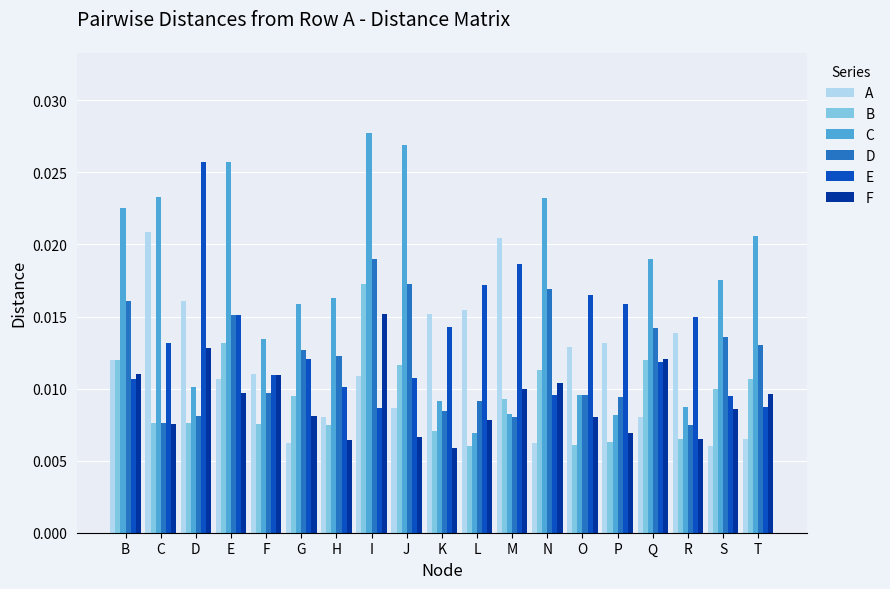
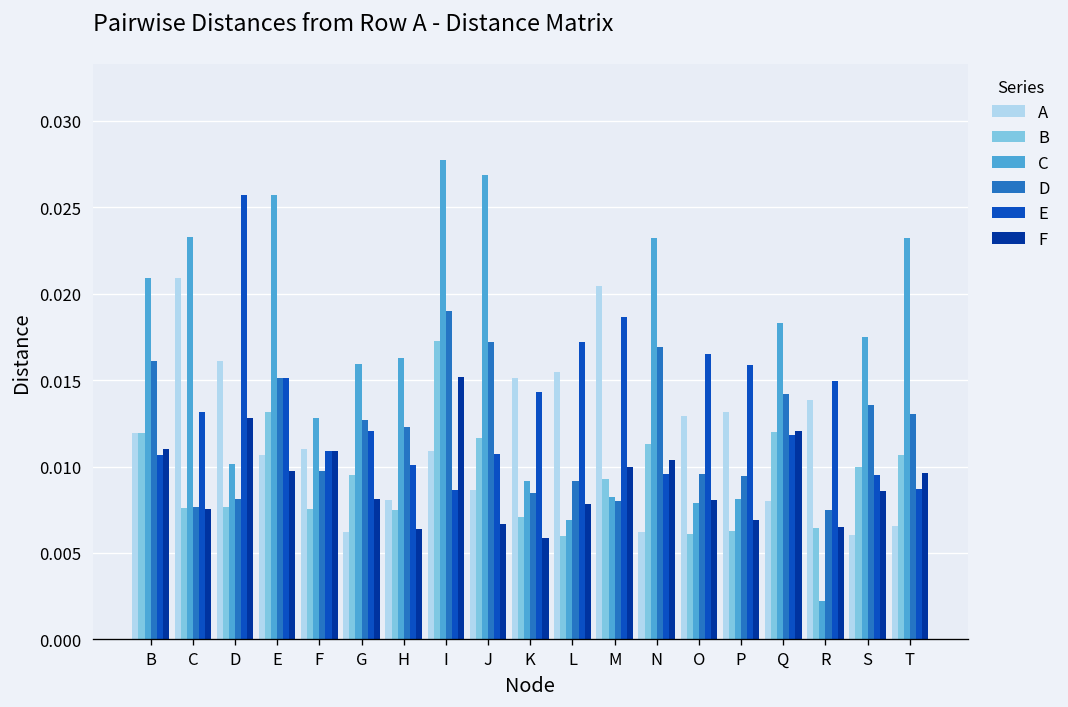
C, B: 0.0225 -> 0.0209
C, F: 0.0134 -> 0.0128
C, O: 0.0095 -> 0.0079
C, Q: 0.0190 -> 0.0183
C, R: 0.0087 -> 0.0022
C, T: 0.0206 -> 0.0232
